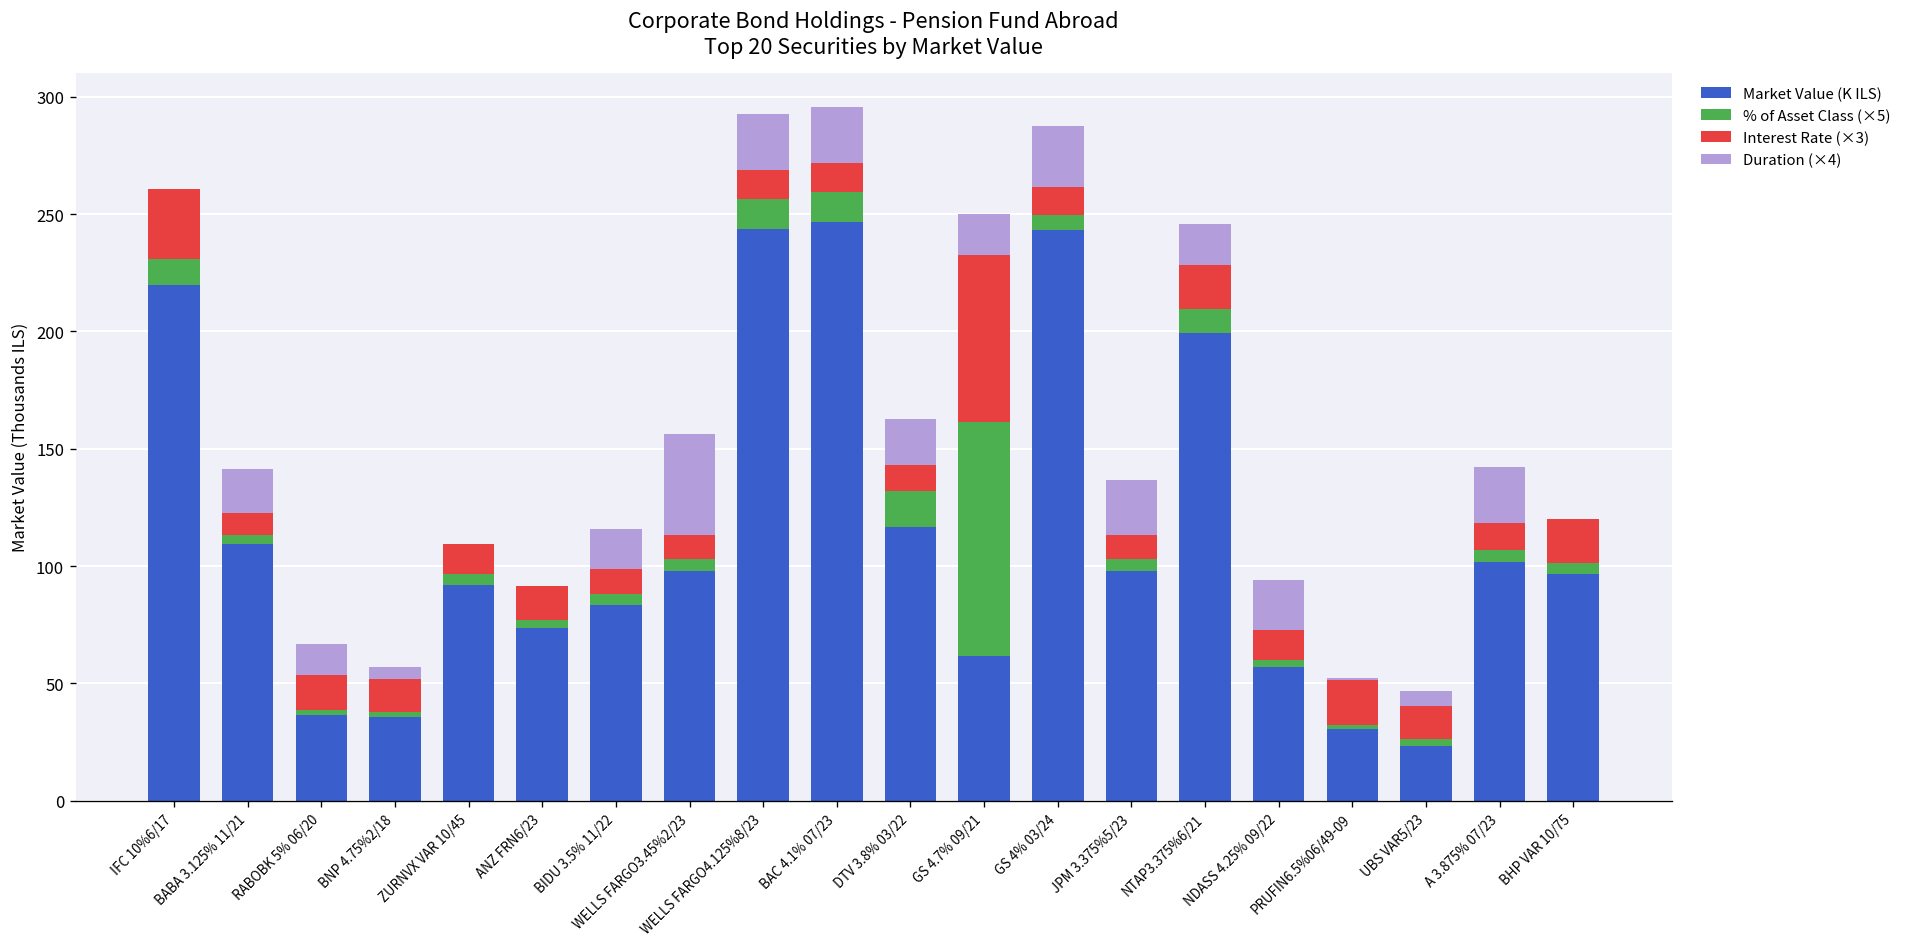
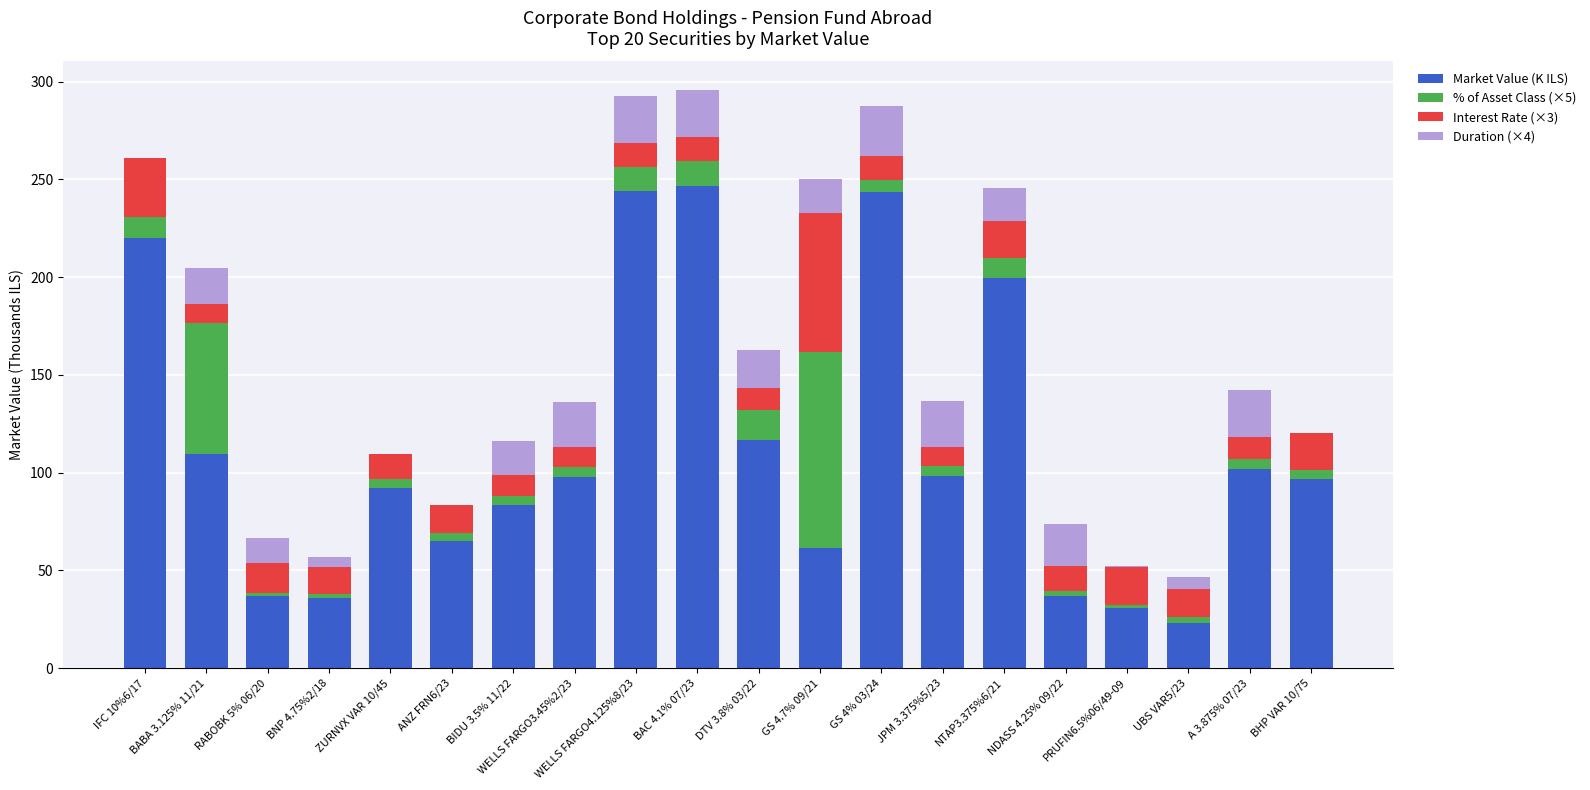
% of Asset Class (×5), BABA 3.125% 11/21: 4 -> 67
Market Value (K ILS), ANZ FRN6/23: 73 -> 65
Duration (×4), WELLS FARGO3.45%2/23: 43 -> 23
Market Value (K ILS), NDASS 4.25% 09/22: 57 -> 37
